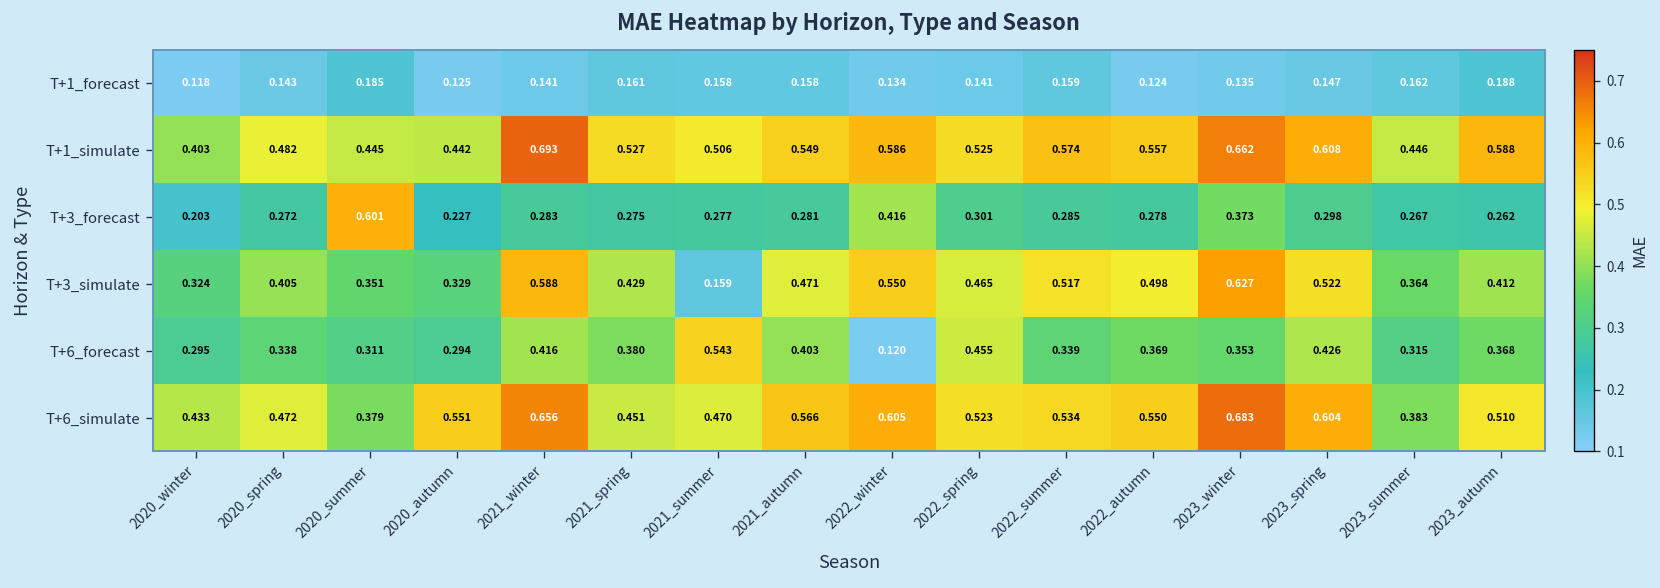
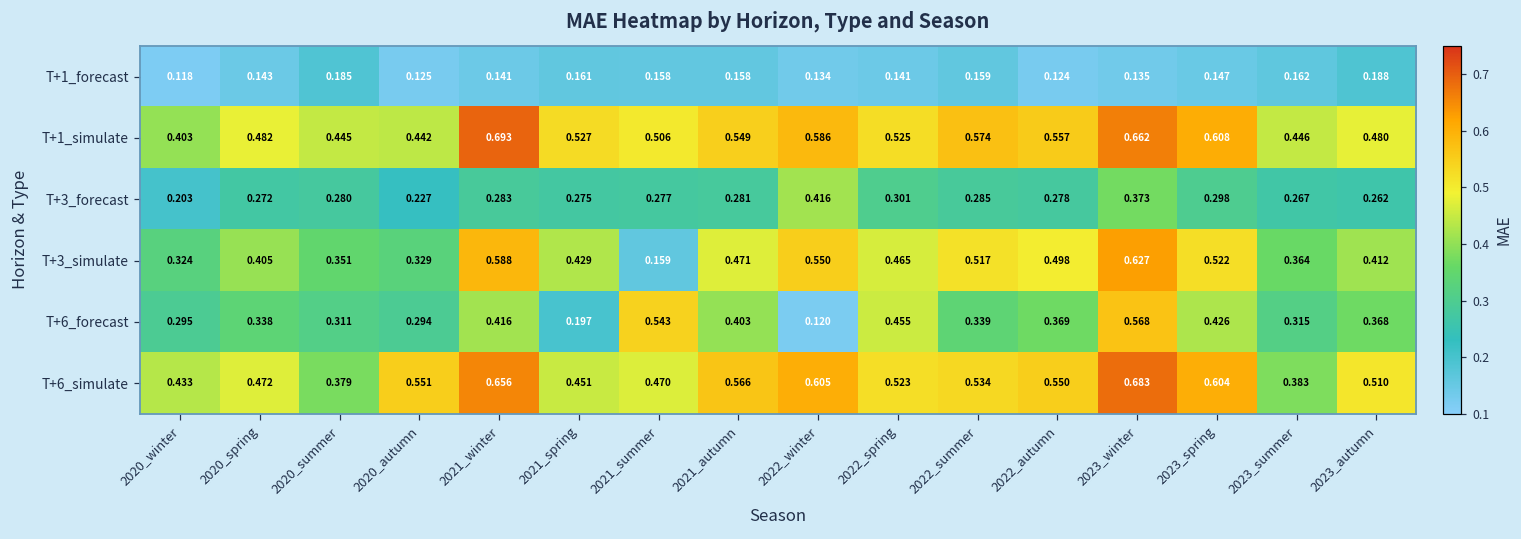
T+1_simulate, 2023_autumn: 0.588 -> 0.480
T+3_forecast, 2020_summer: 0.601 -> 0.280
T+6_forecast, 2021_spring: 0.380 -> 0.197
T+6_forecast, 2023_winter: 0.353 -> 0.568
